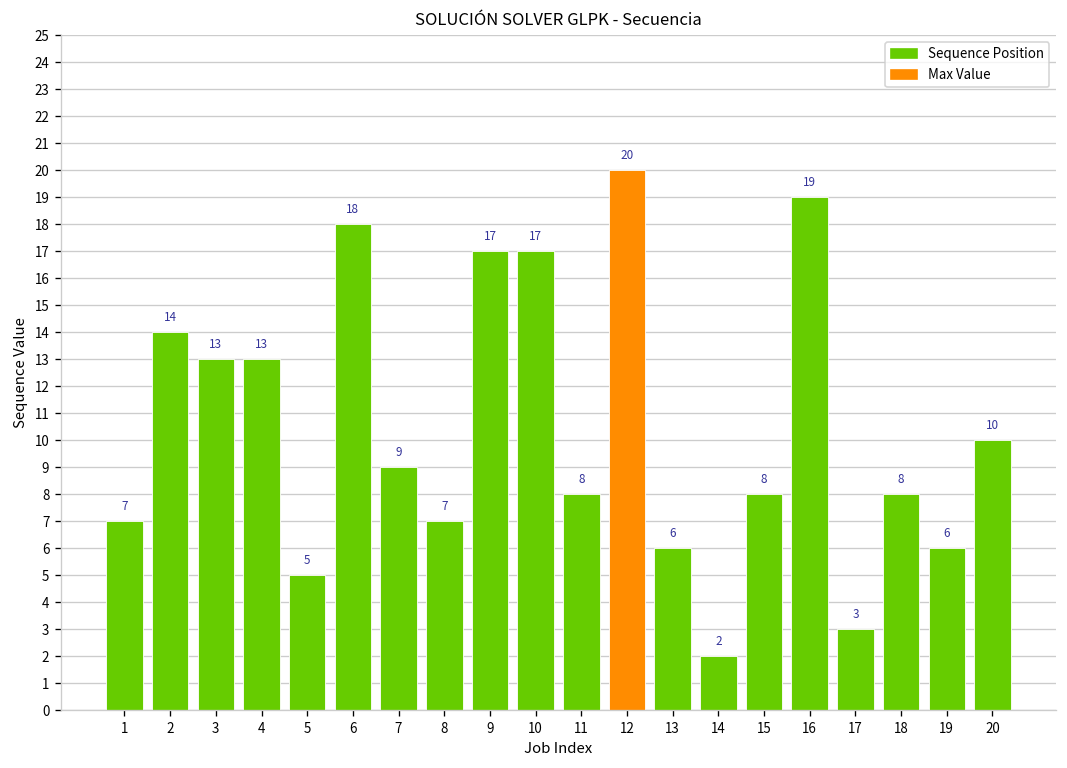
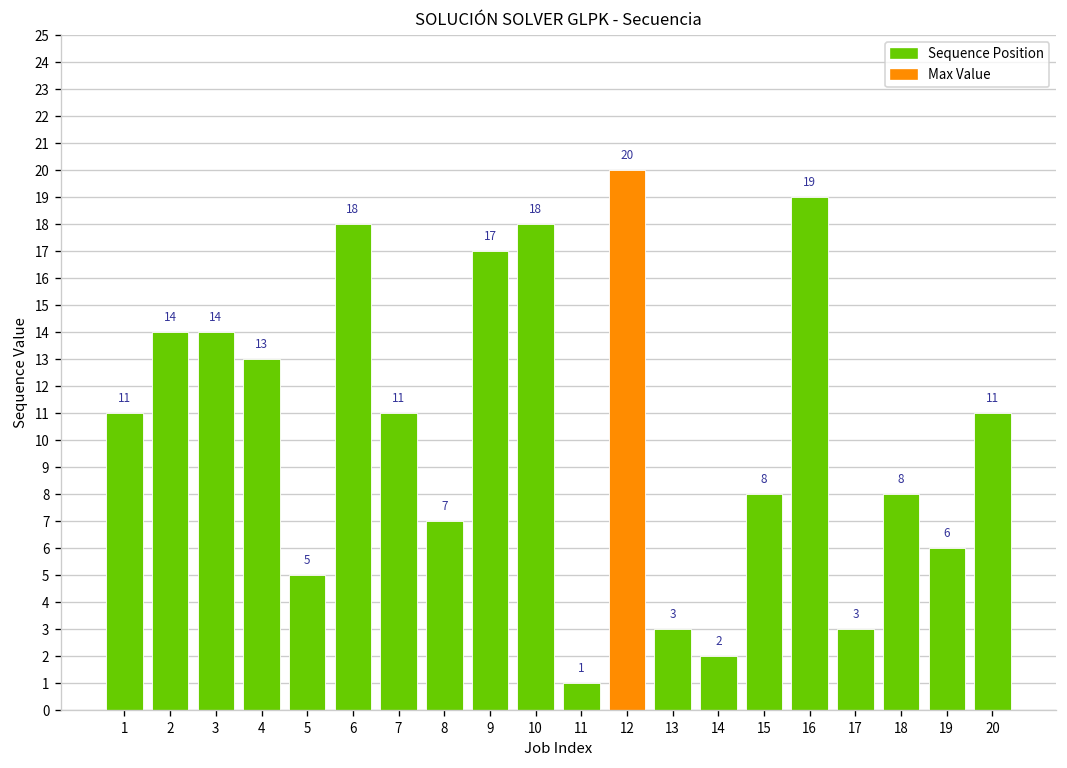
1: 7 -> 11
3: 13 -> 14
7: 9 -> 11
10: 17 -> 18
11: 8 -> 1
13: 6 -> 3
20: 10 -> 11
